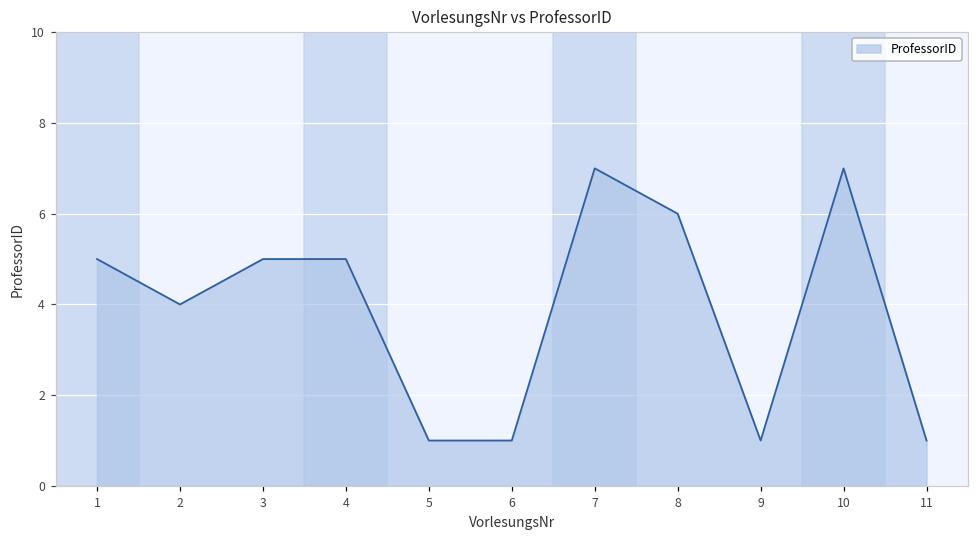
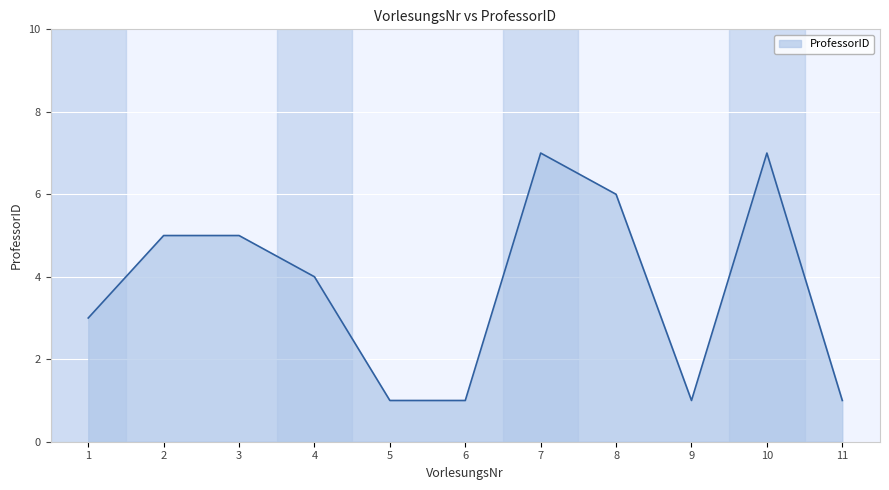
1: 5 -> 3
2: 4 -> 5
4: 5 -> 4
